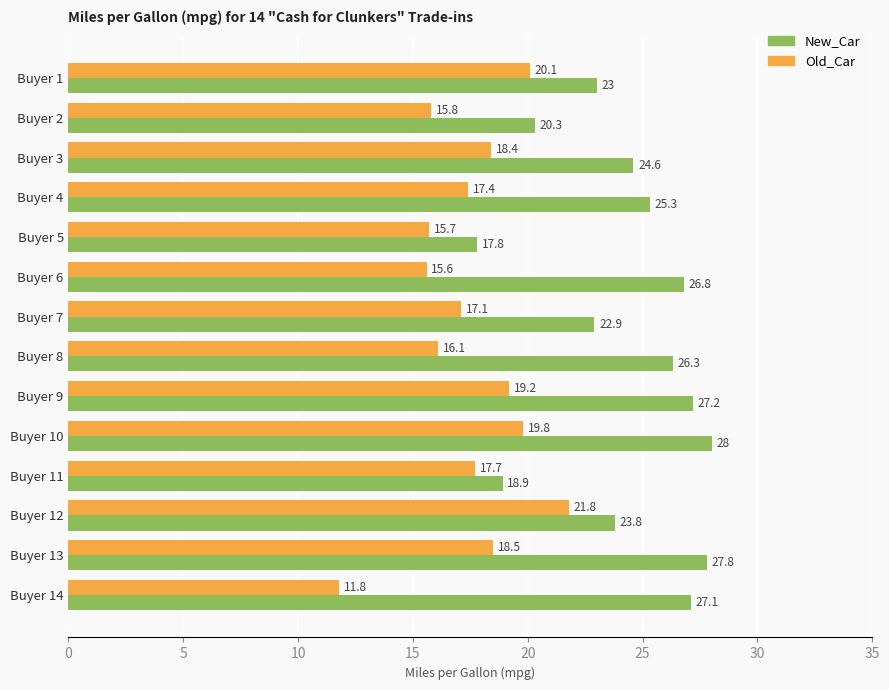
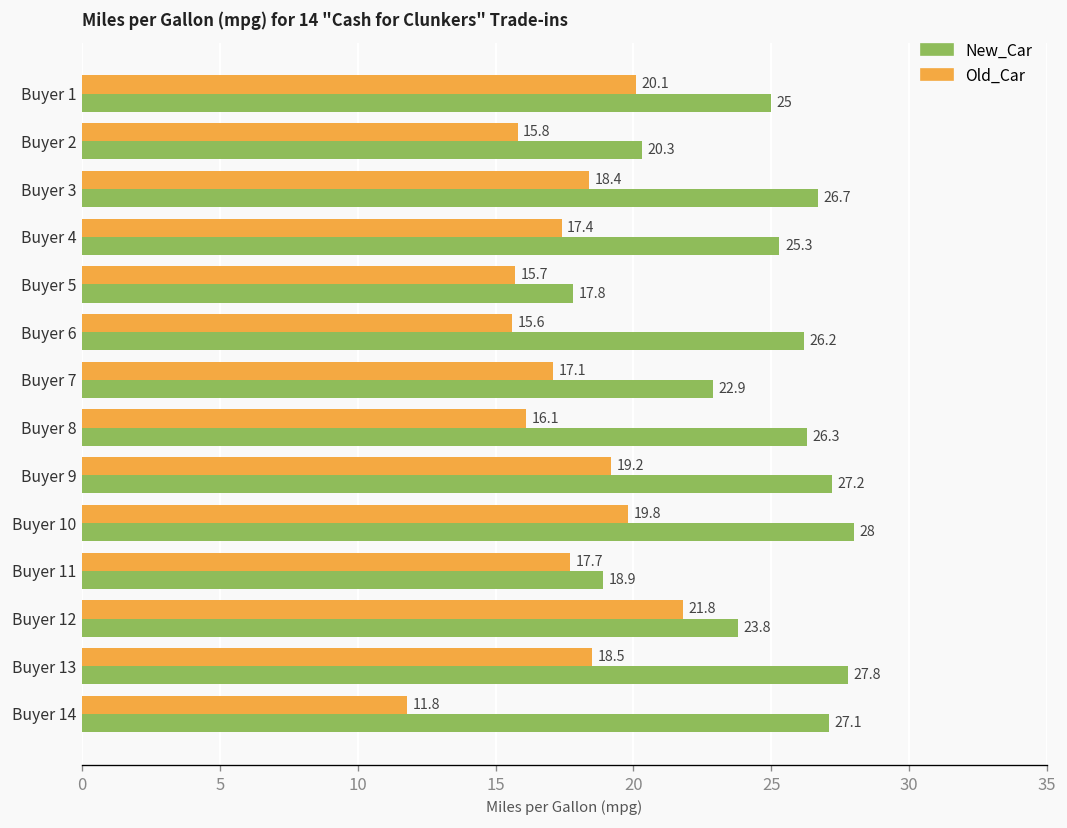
New_Car, Buyer 1: 23 -> 25
New_Car, Buyer 3: 24.6 -> 26.7
New_Car, Buyer 6: 26.8 -> 26.2
